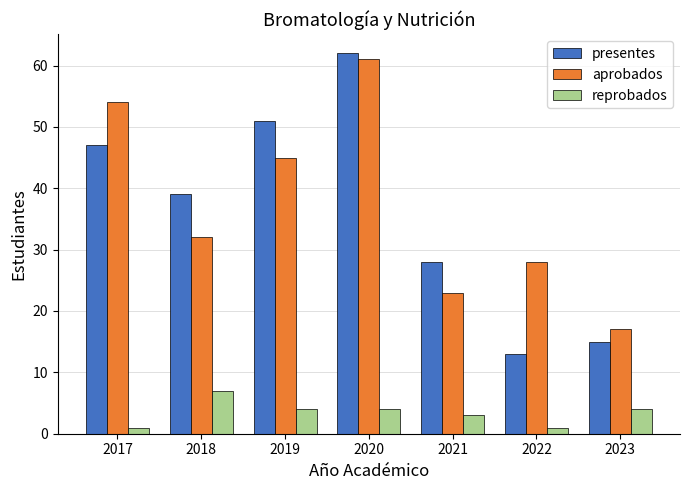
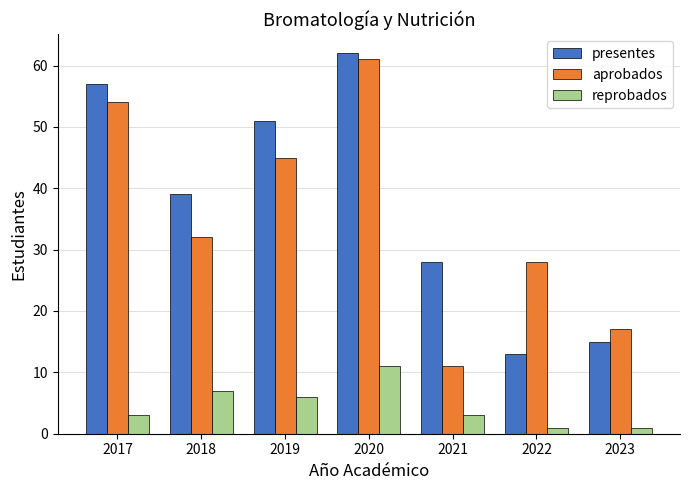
presentes, 2017: 47 -> 57
reprobados, 2017: 1 -> 3
reprobados, 2019: 4 -> 6
reprobados, 2020: 4 -> 11
aprobados, 2021: 23 -> 11
reprobados, 2023: 4 -> 1
